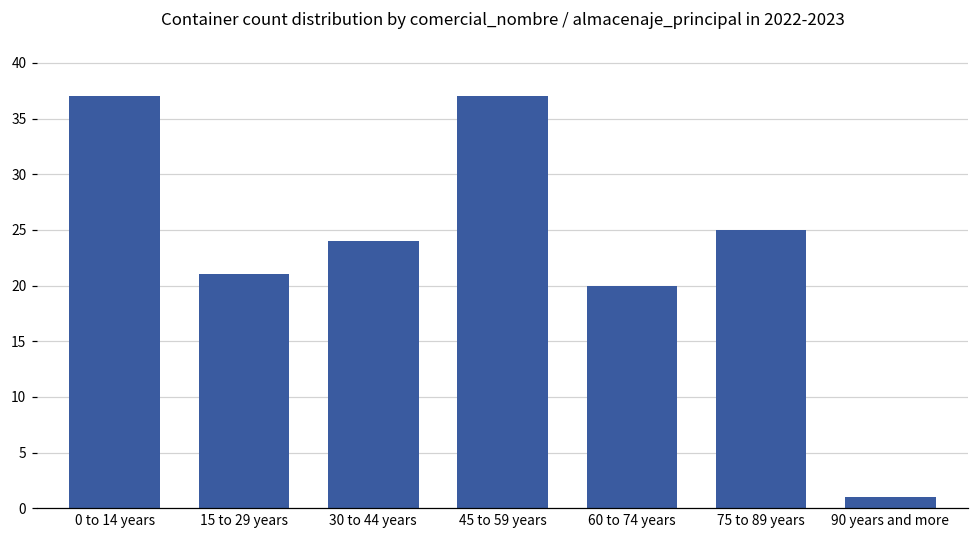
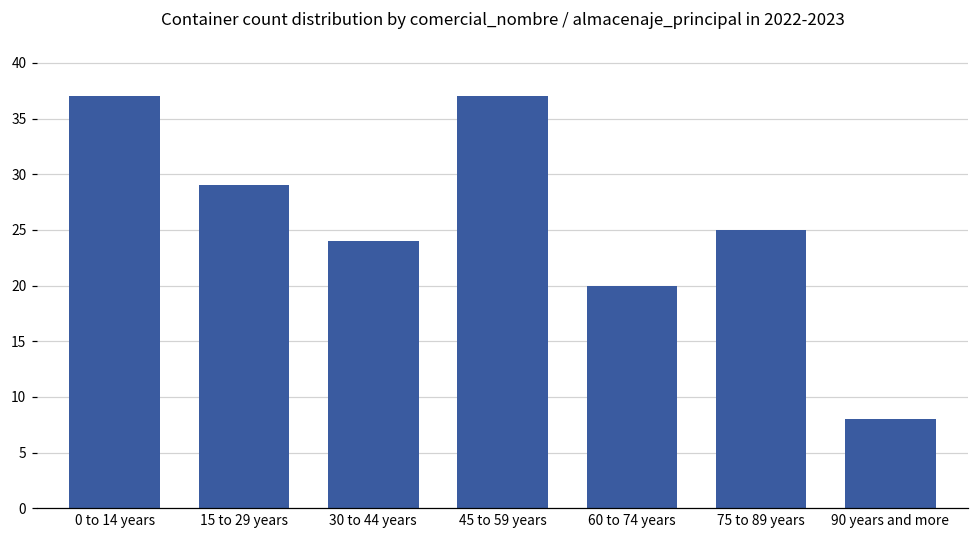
15 to 29 years: 21 -> 29
90 years and more: 1 -> 8
